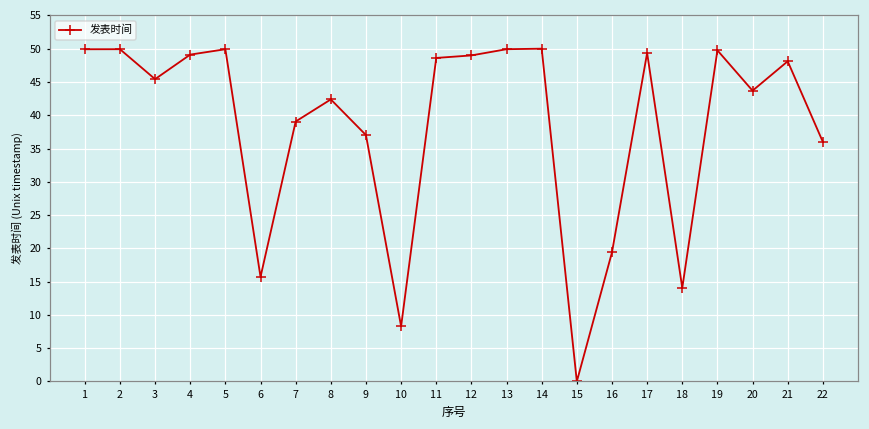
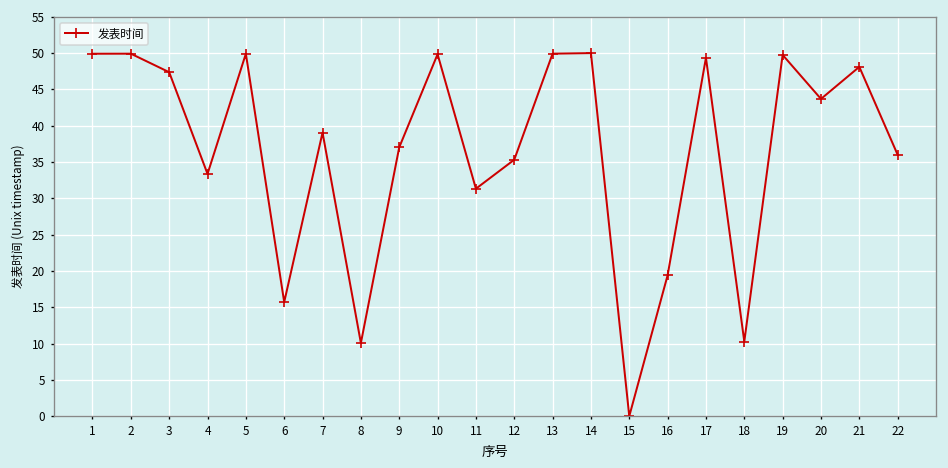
3: 45 -> 47
4: 49 -> 33
8: 42 -> 10
10: 8 -> 50
11: 49 -> 31
12: 49 -> 35
18: 14 -> 10
